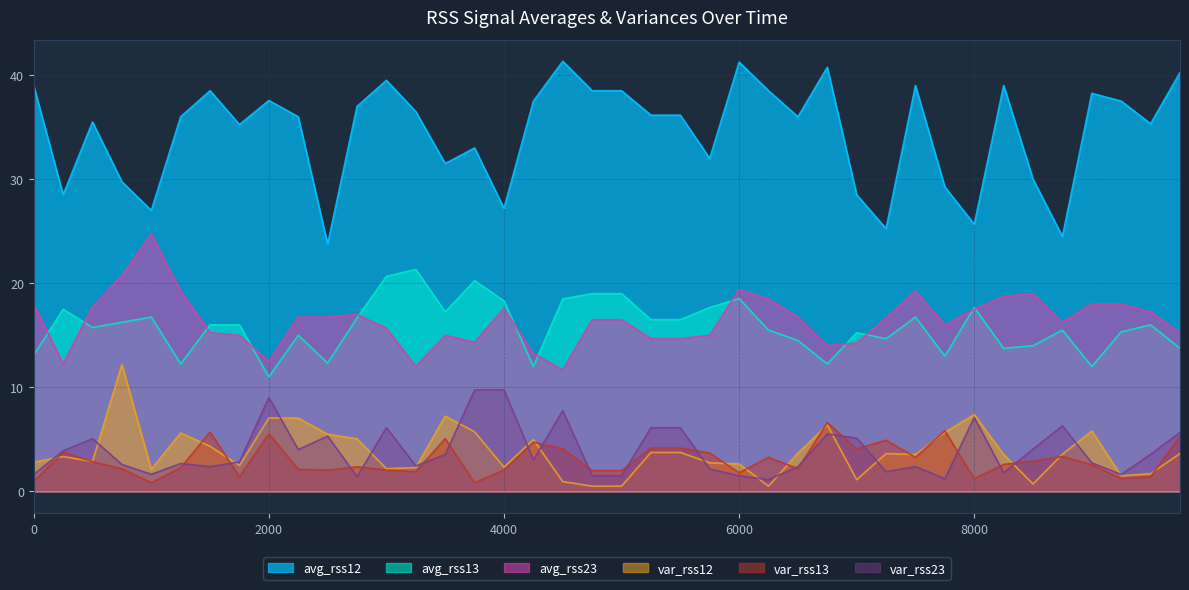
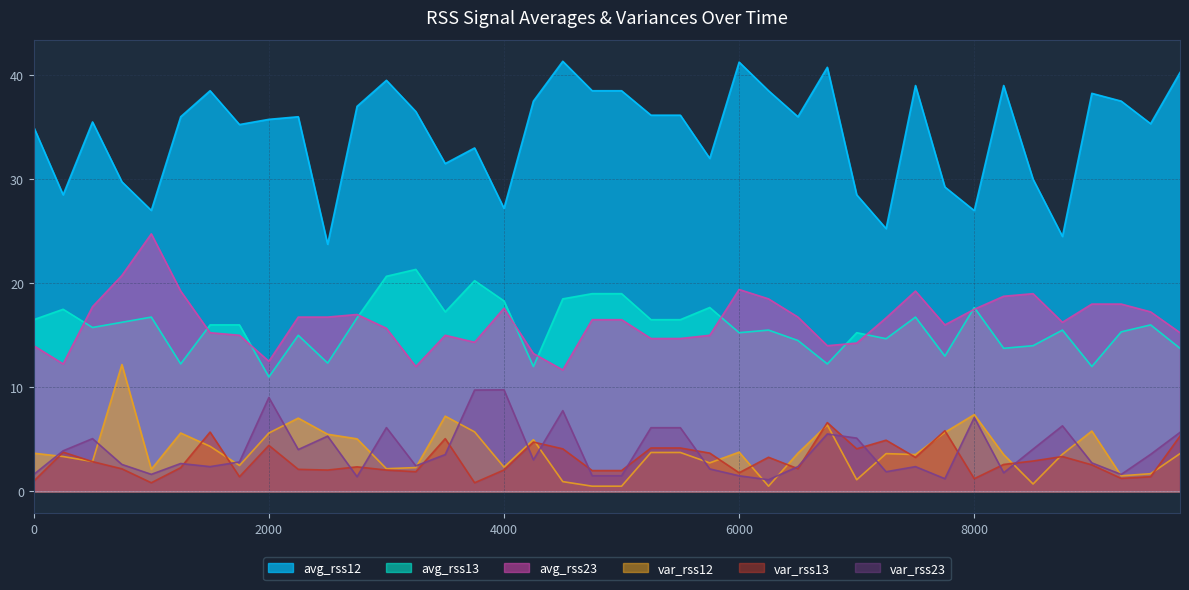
avg_rss12, 0: 39 -> 35
avg_rss13, 0: 13.1 -> 16.5
avg_rss23, 0: 18 -> 14
var_rss12, 0: 2.8 -> 3.7
avg_rss12, 2000: 37.6 -> 35.8
var_rss12, 2000: 7.1 -> 5.6
var_rss13, 2000: 5.5 -> 4.4
avg_rss13, 6000: 18.5 -> 15.3
var_rss12, 6000: 2.6 -> 3.8
avg_rss12, 8000: 25.7 -> 27.0
